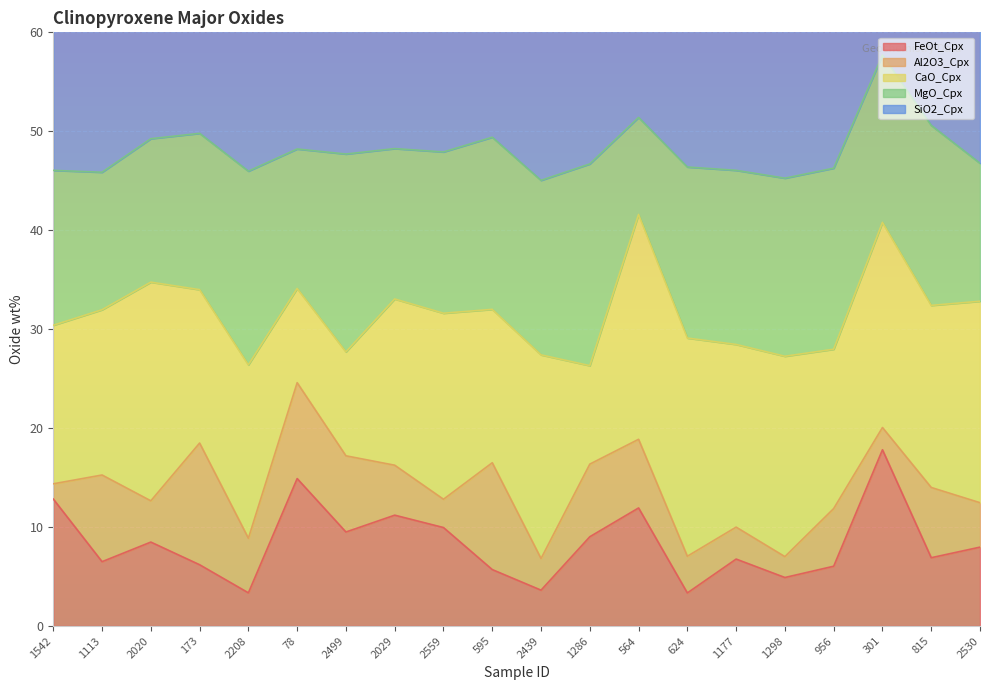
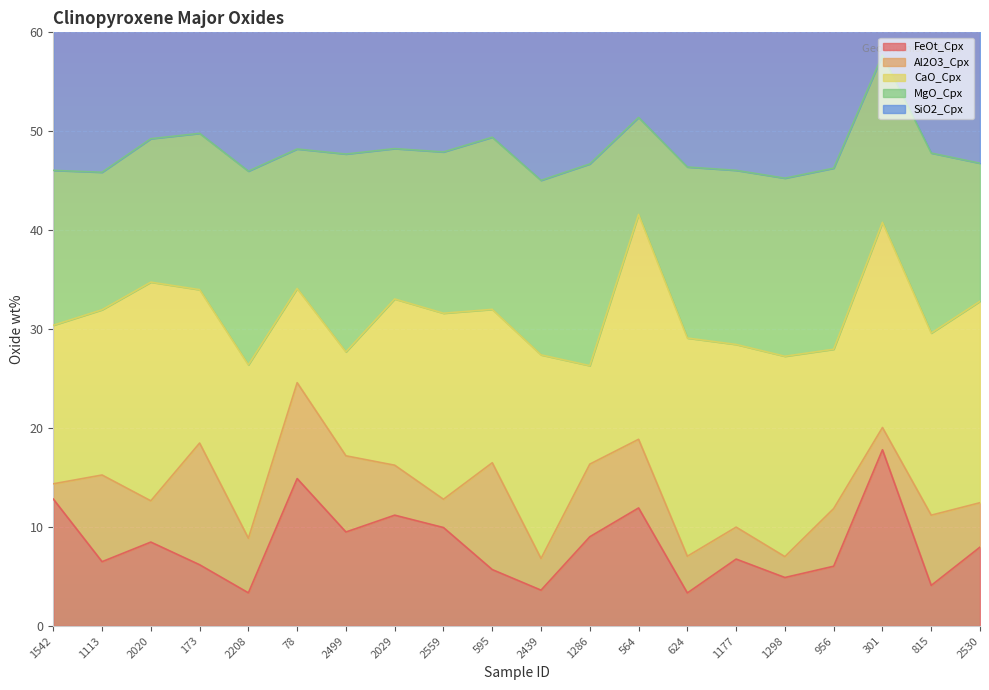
FeOt_Cpx, 815: 7 -> 4
